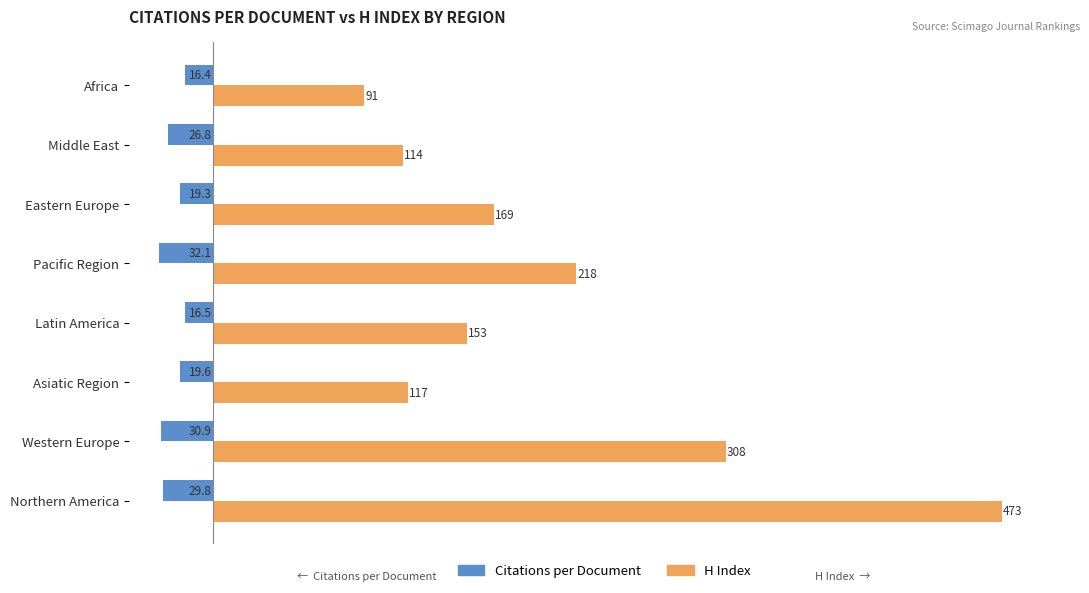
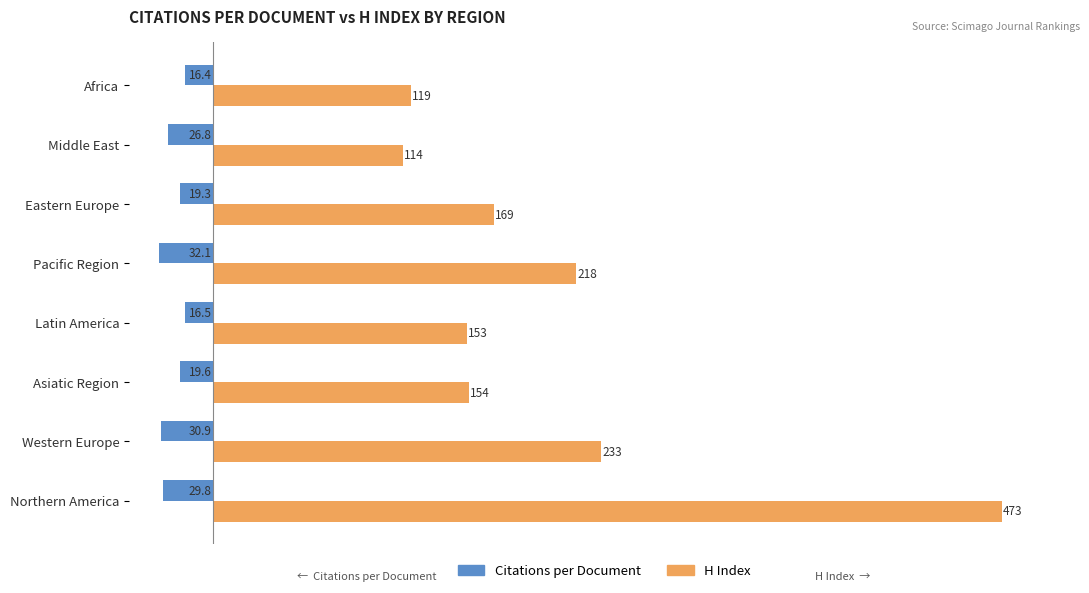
H Index, Africa: 91 -> 119
H Index, Asiatic Region: 117 -> 154
H Index, Western Europe: 308 -> 233
